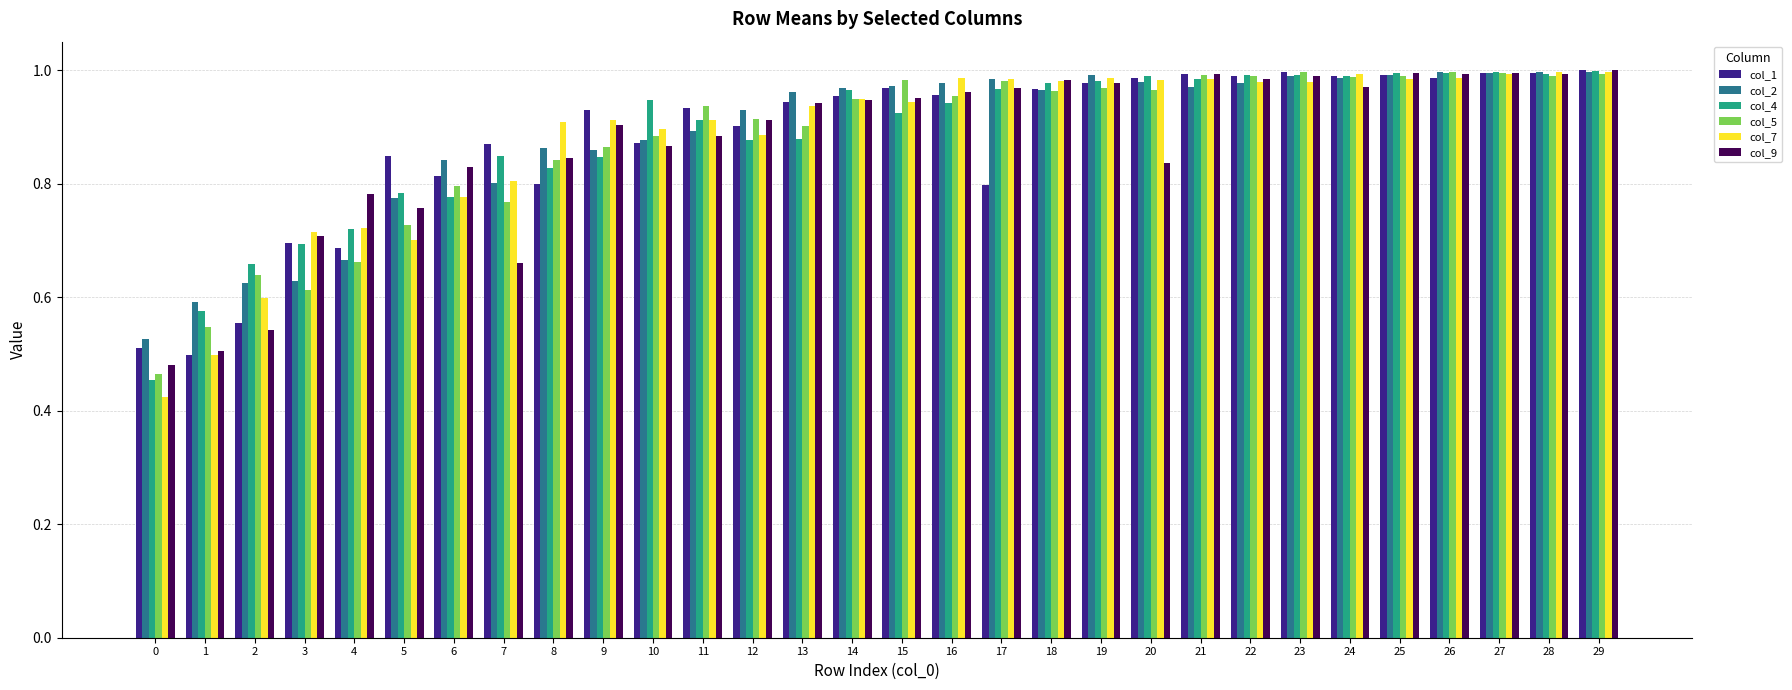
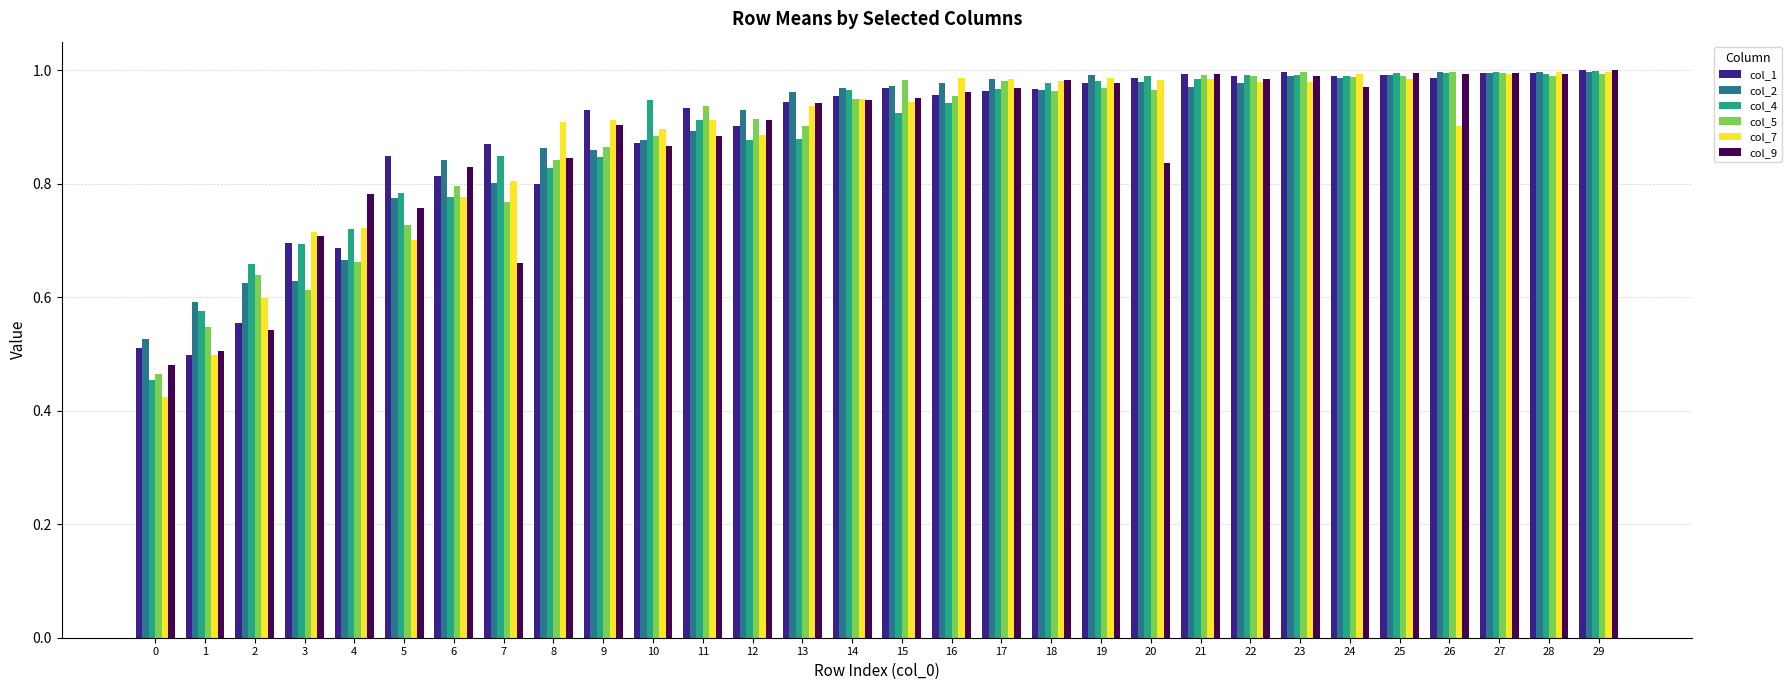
col_1, 17: 0.80 -> 0.96
col_7, 26: 0.99 -> 0.90
